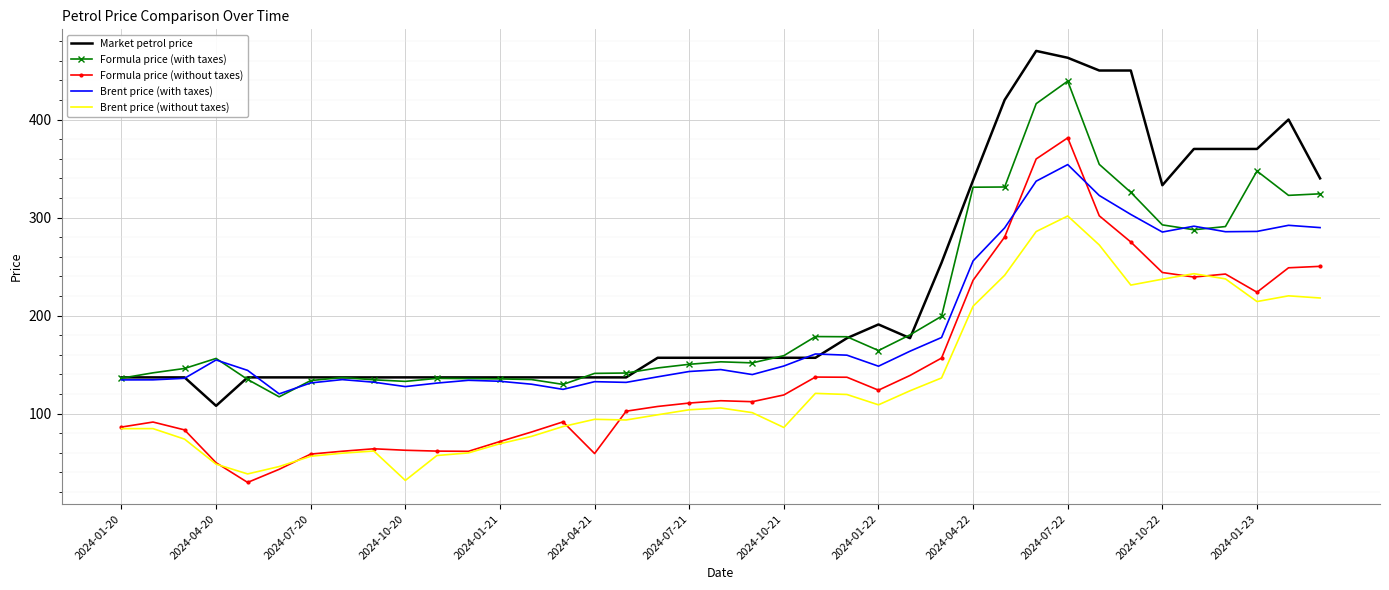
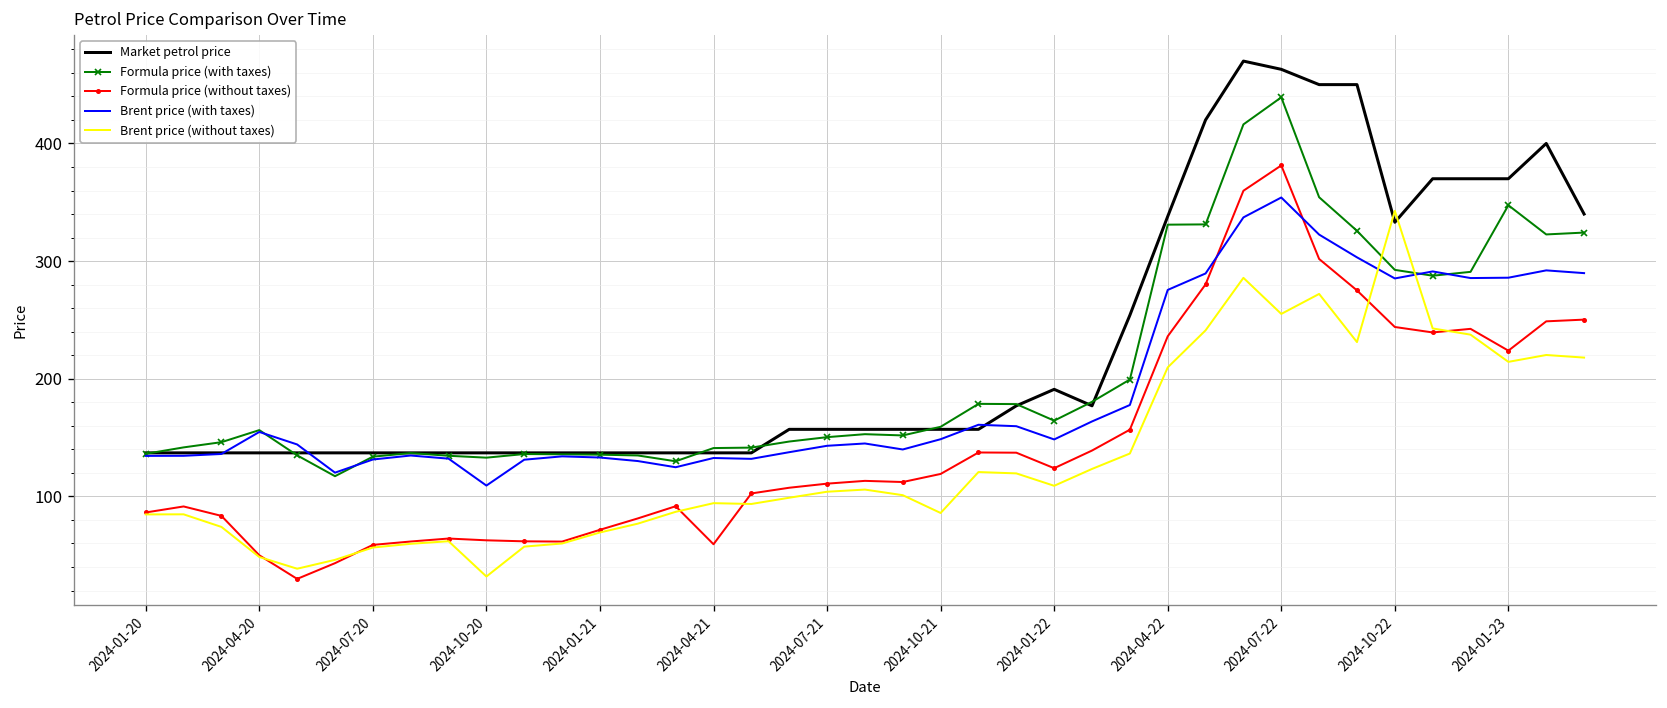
Market petrol price, 2024-04-20: 110 -> 140
Brent price (with taxes), 2024-10-20: 130 -> 110
Brent price (with taxes), 2024-04-22: 260 -> 280
Brent price (without taxes), 2024-07-22: 300 -> 260
Brent price (without taxes), 2024-10-22: 240 -> 340
